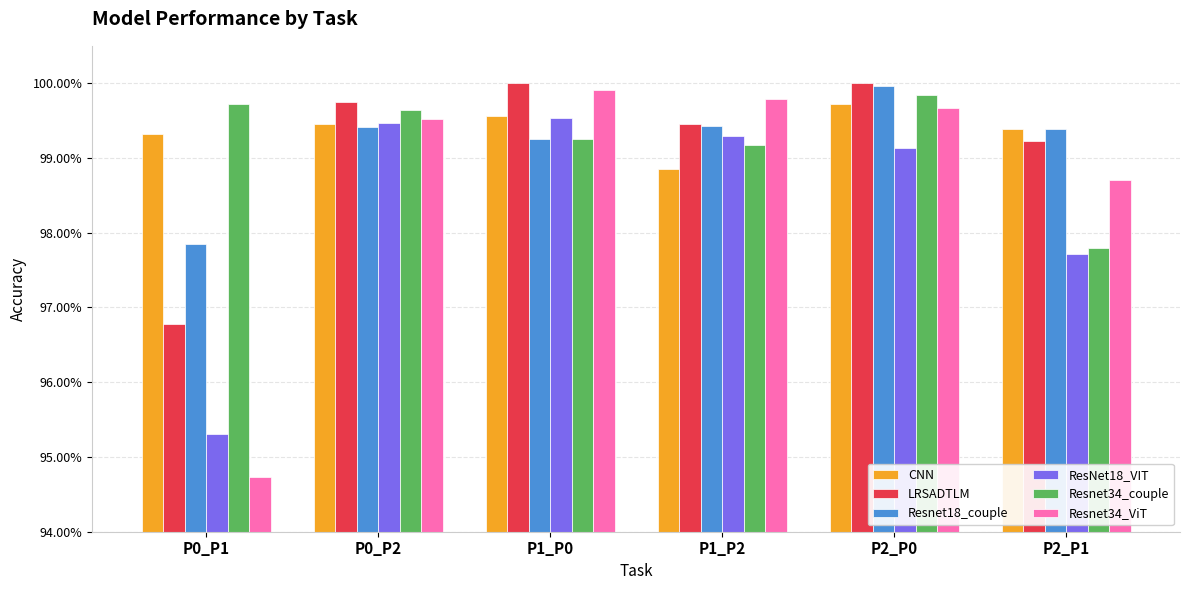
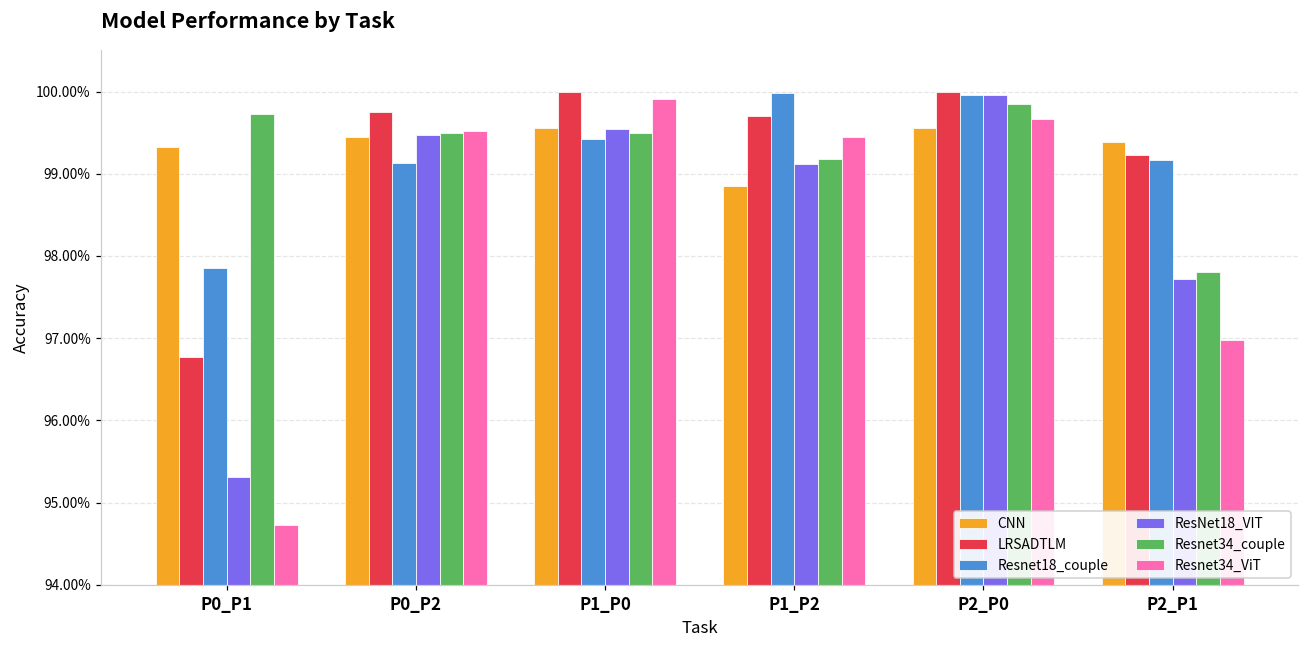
Resnet18_couple, P0_P2: 99.4% -> 99.1%
Resnet34_couple, P0_P2: 99.6% -> 99.5%
Resnet18_couple, P1_P0: 99.3% -> 99.4%
Resnet34_couple, P1_P0: 99.3% -> 99.5%
LRSADTLM, P1_P2: 99.5% -> 99.7%
Resnet18_couple, P1_P2: 99.4% -> 100.0%
ResNet18_VIT, P1_P2: 99.3% -> 99.1%
Resnet34_ViT, P1_P2: 99.8% -> 99.5%
CNN, P2_P0: 99.7% -> 99.6%
ResNet18_VIT, P2_P0: 99.1% -> 100.0%
Resnet18_couple, P2_P1: 99.4% -> 99.2%
Resnet34_ViT, P2_P1: 98.7% -> 97.0%
